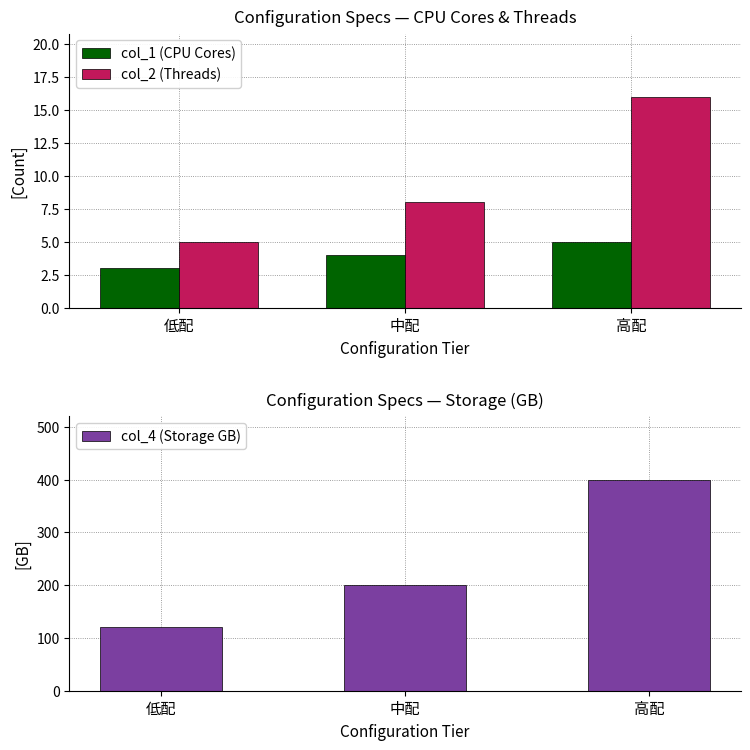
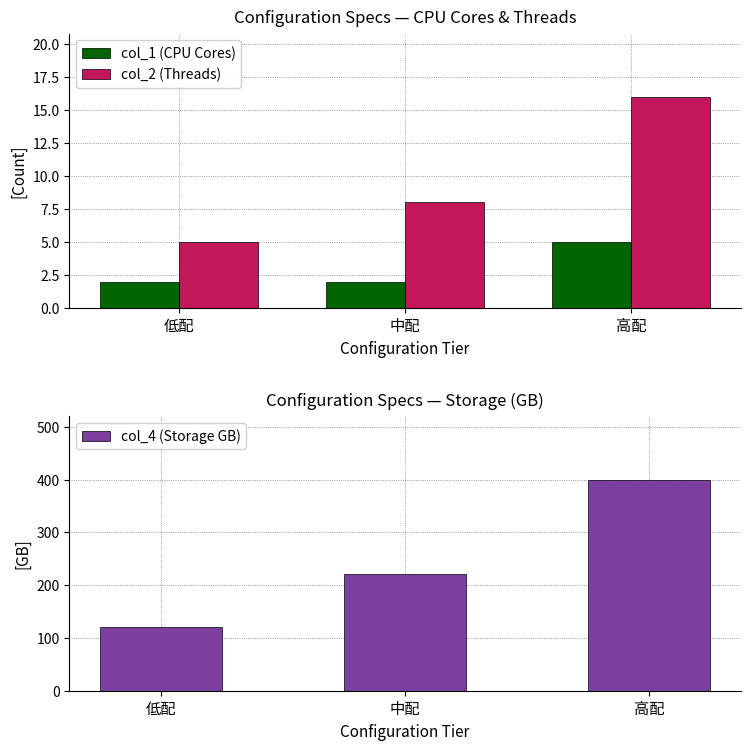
Configuration Specs — CPU Cores & Threads, col_1 (CPU Cores), 低配: 3 -> 2
Configuration Specs — CPU Cores & Threads, col_1 (CPU Cores), 中配: 4 -> 2
Configuration Specs — Storage (GB), 中配: 200 -> 220
